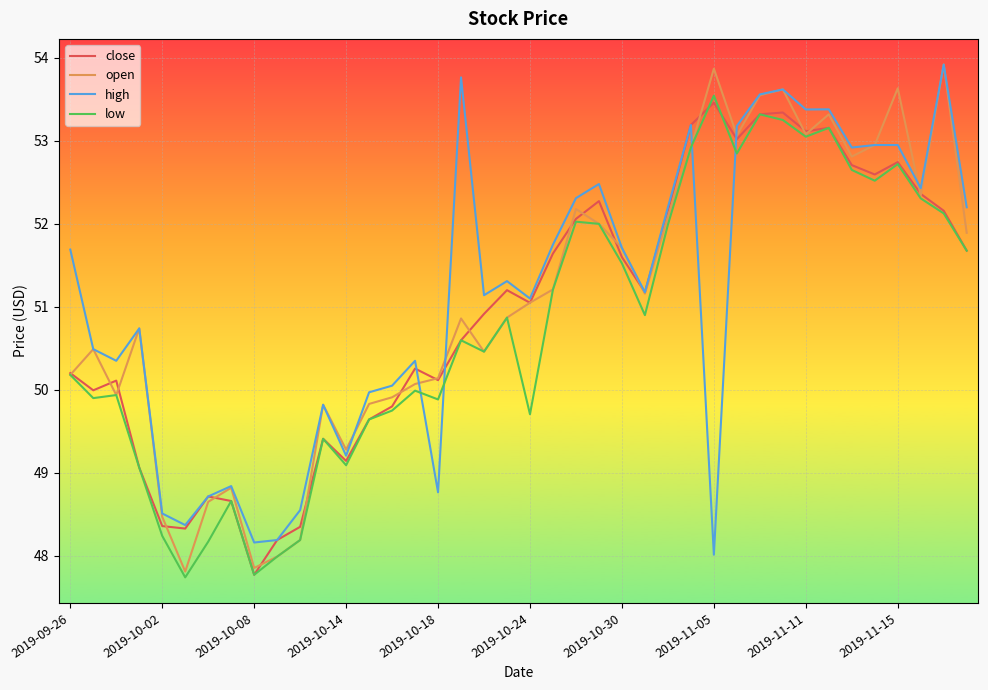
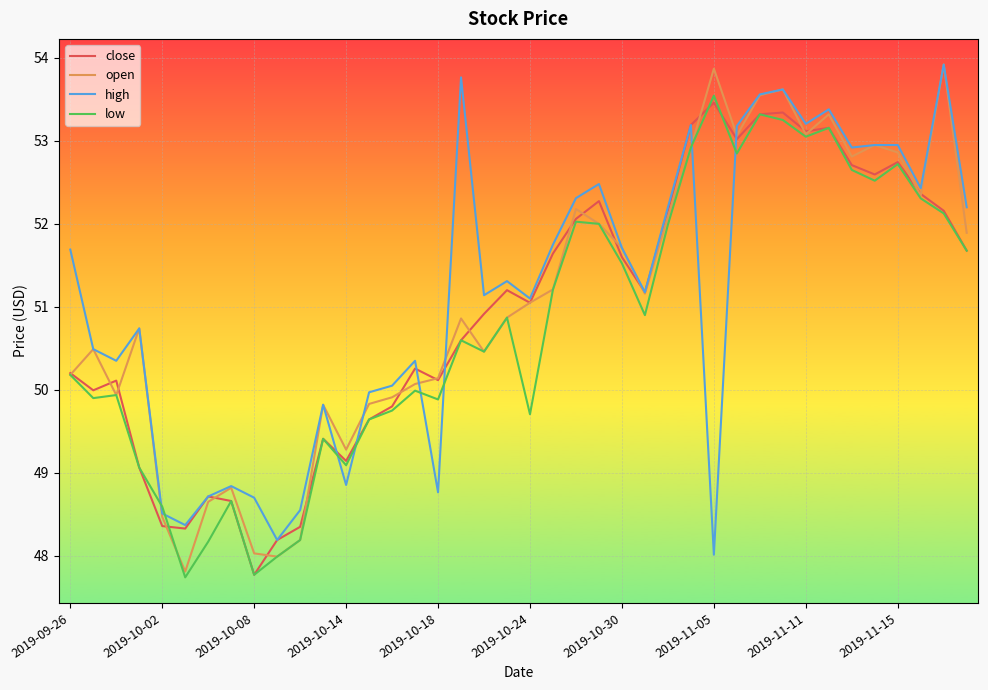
low, 2019-10-02: 48.2 -> 48.6
open, 2019-10-08: 47.9 -> 48.0
high, 2019-10-08: 48.2 -> 48.7
high, 2019-10-14: 49.2 -> 48.9
high, 2019-11-11: 53.4 -> 53.2
open, 2019-11-15: 53.6 -> 52.9
